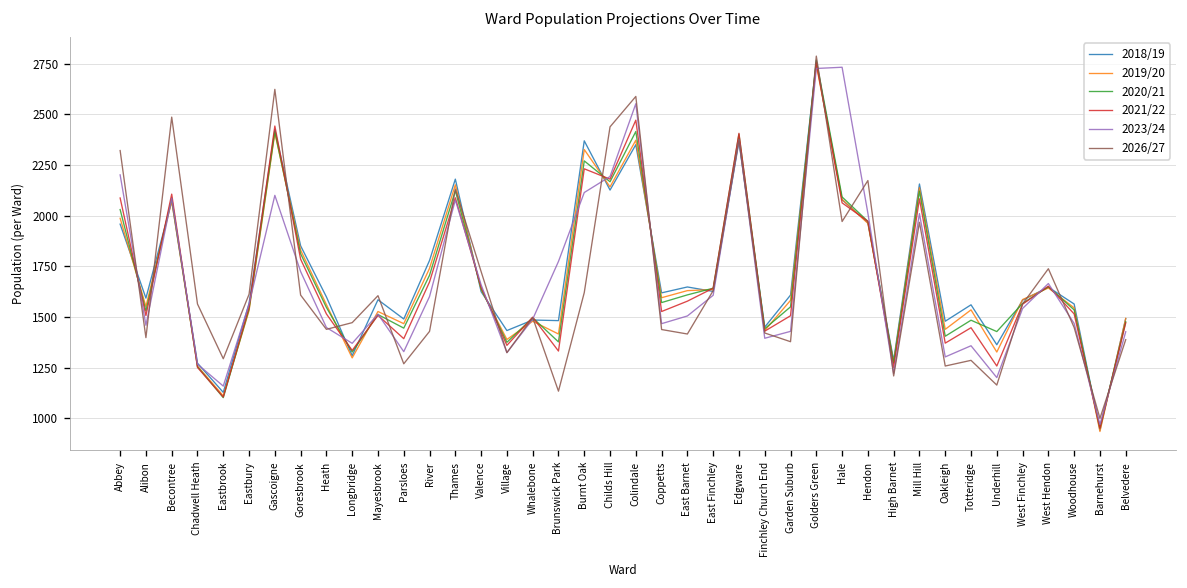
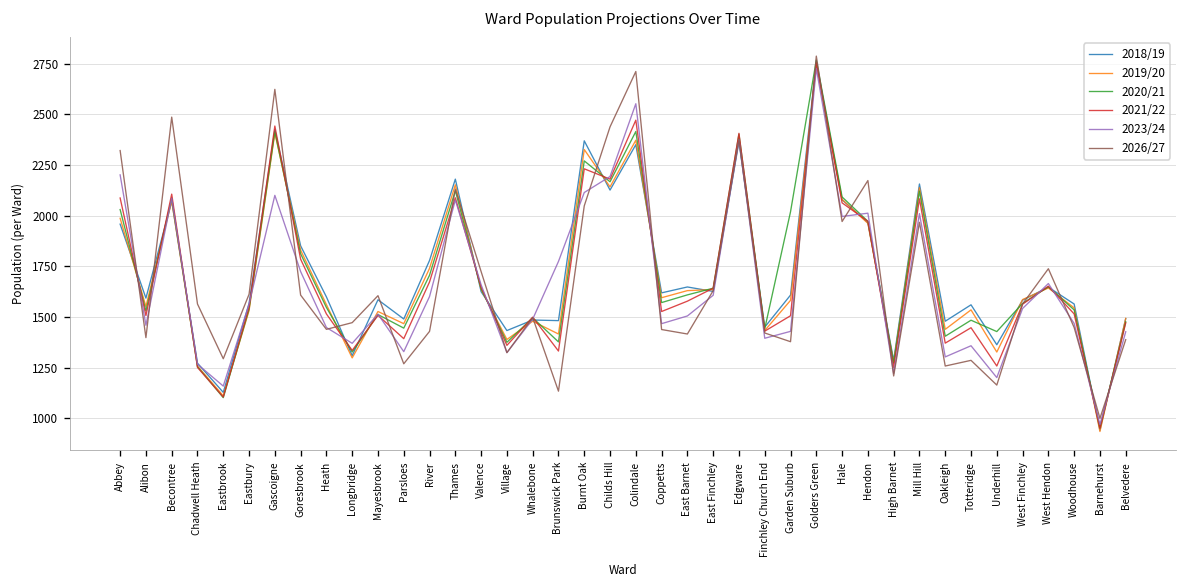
2026/27, Burnt Oak: 1620 -> 2050
2026/27, Colindale: 2590 -> 2710
2020/21, Garden Suburb: 1550 -> 2020
2023/24, Hale: 2730 -> 2000
